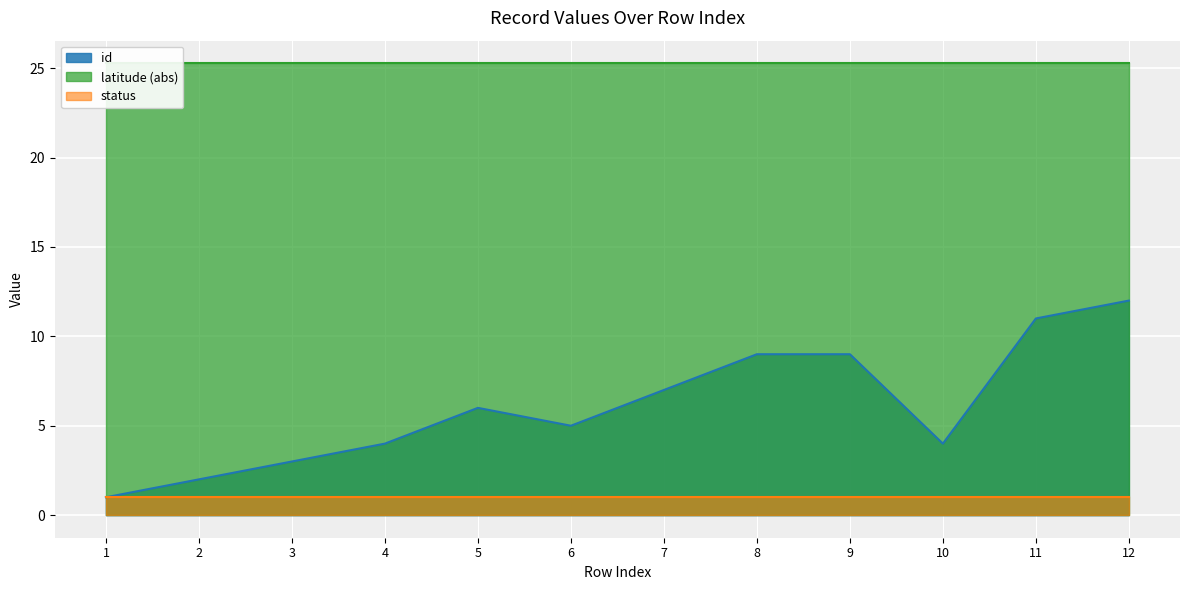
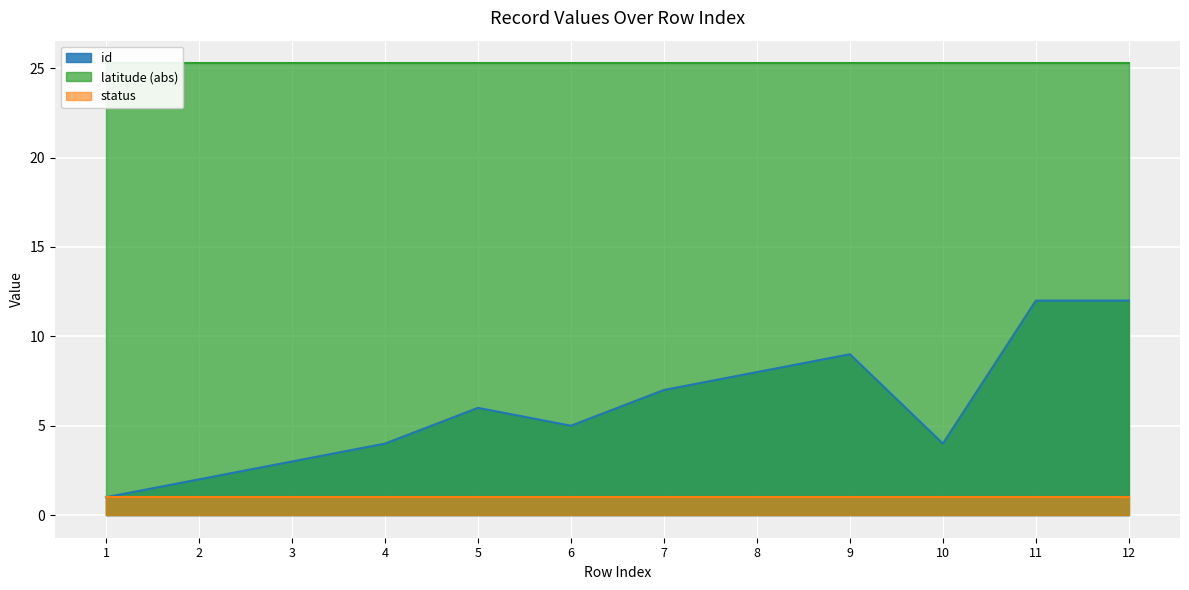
id, 8: 9 -> 8
id, 11: 11 -> 12
